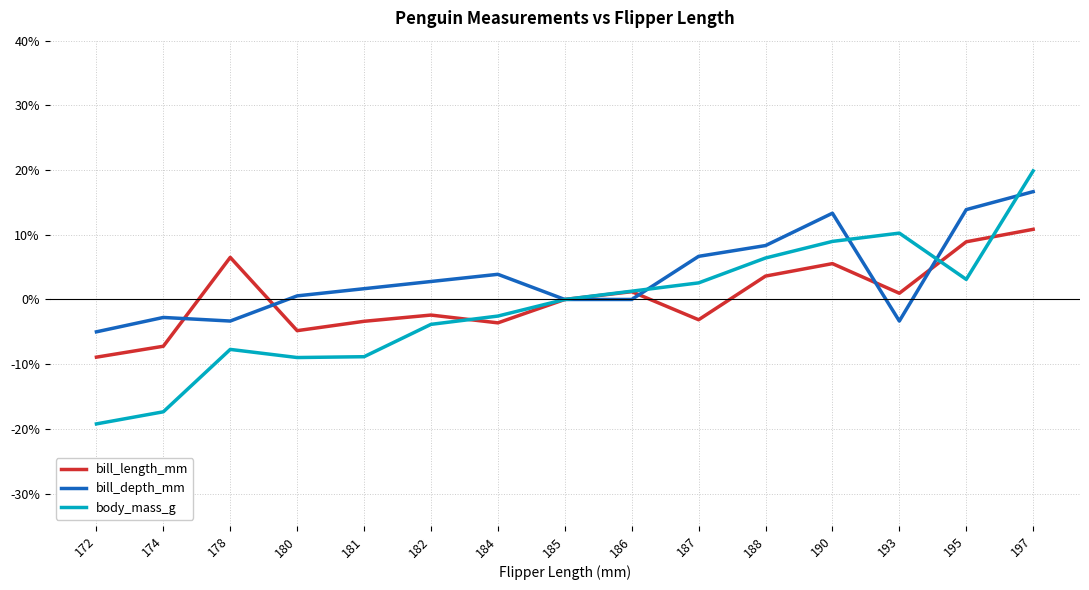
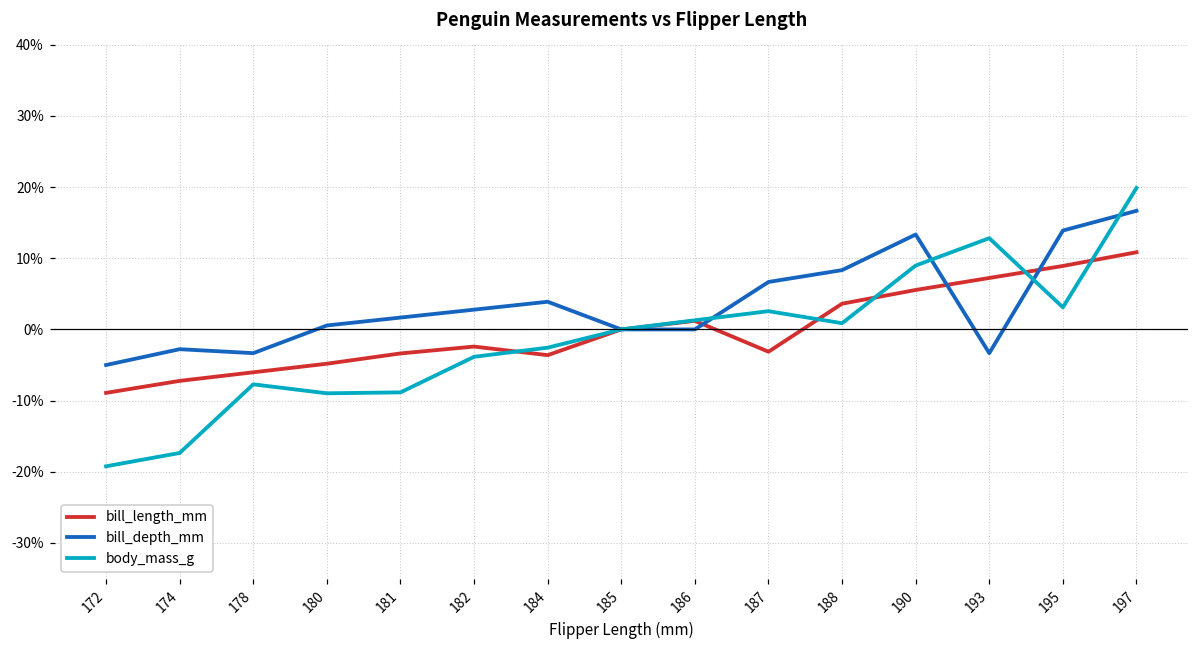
bill_length_mm, 178: 7% -> -6%
body_mass_g, 188: 6% -> 1%
bill_length_mm, 193: 1% -> 7%
body_mass_g, 193: 10% -> 13%
